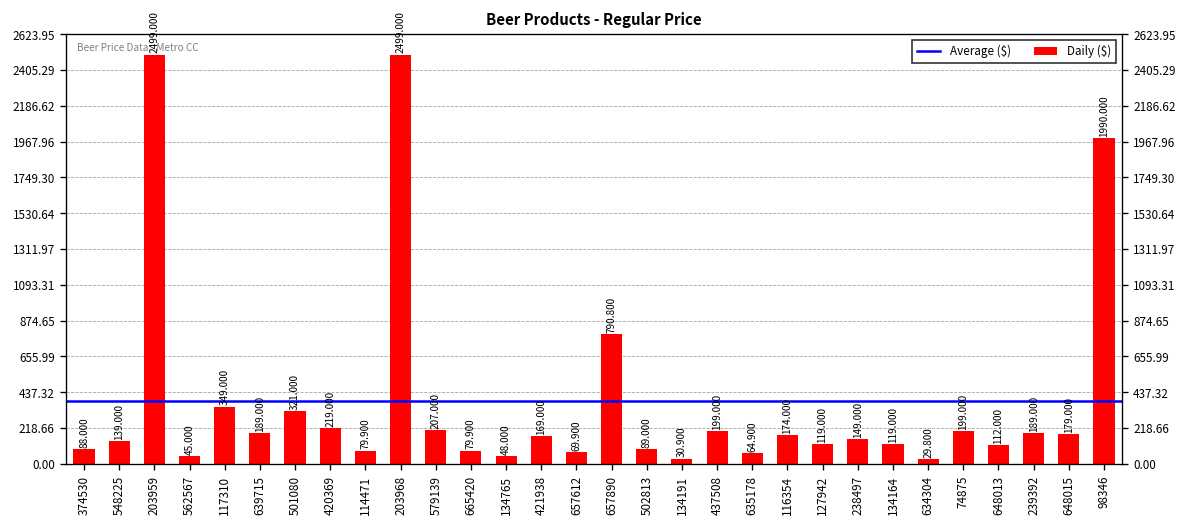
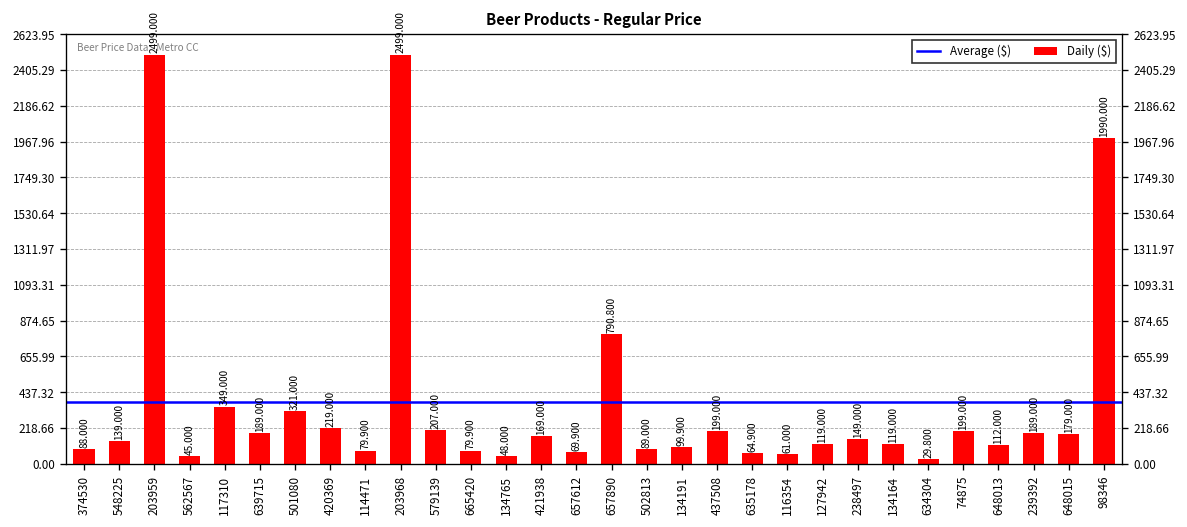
134191: 30.900 -> 99.900
116354: 174.000 -> 61.000
